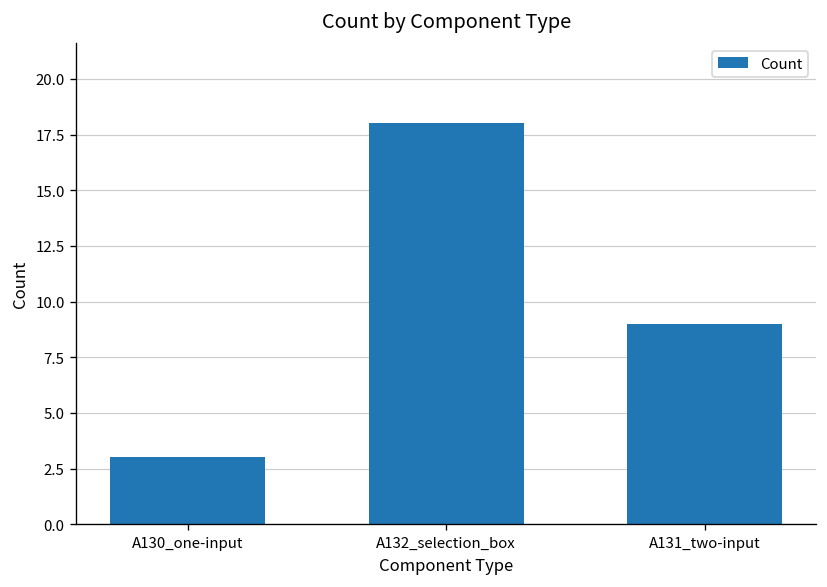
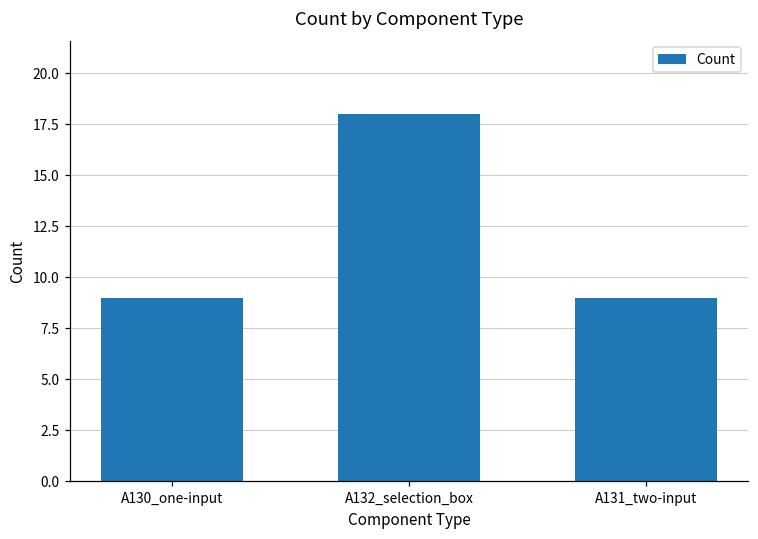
A130_one-input: 3 -> 9
